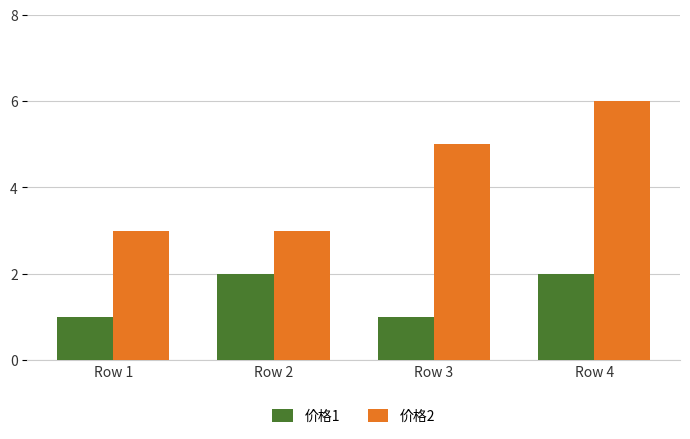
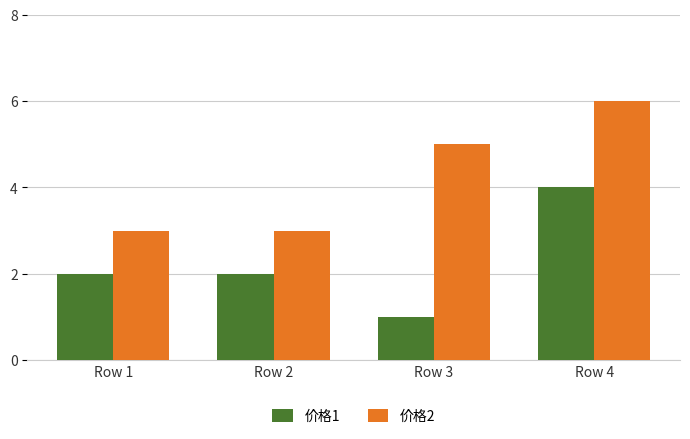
价格1, Row 1: 1 -> 2
价格1, Row 4: 2 -> 4
